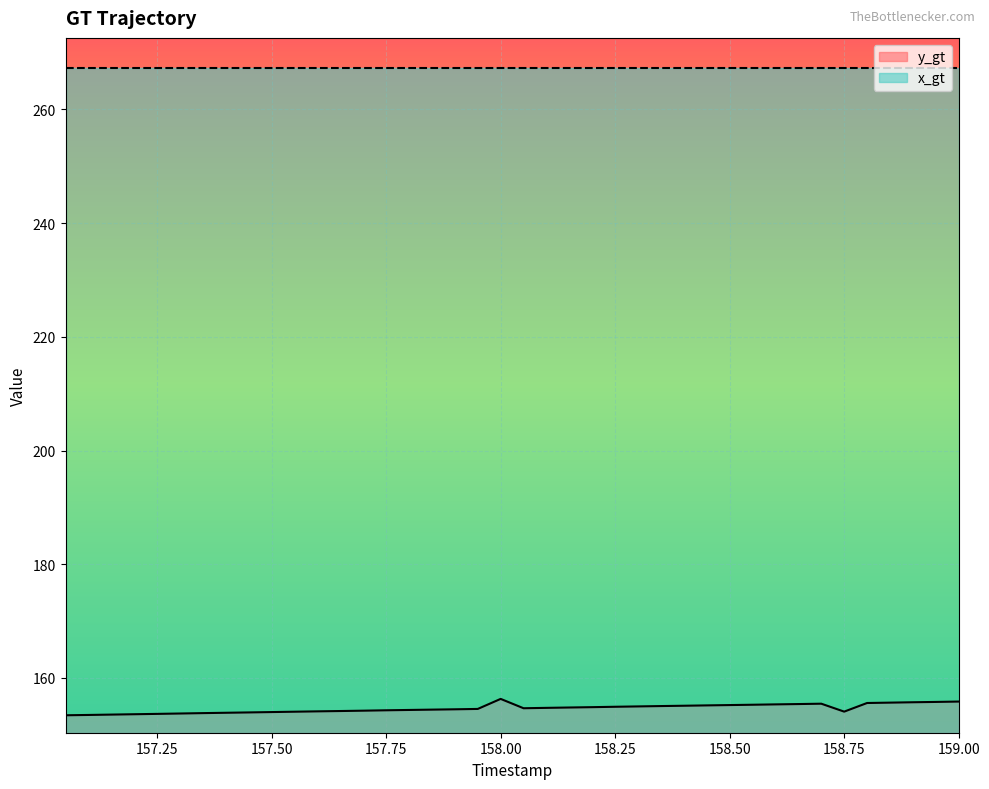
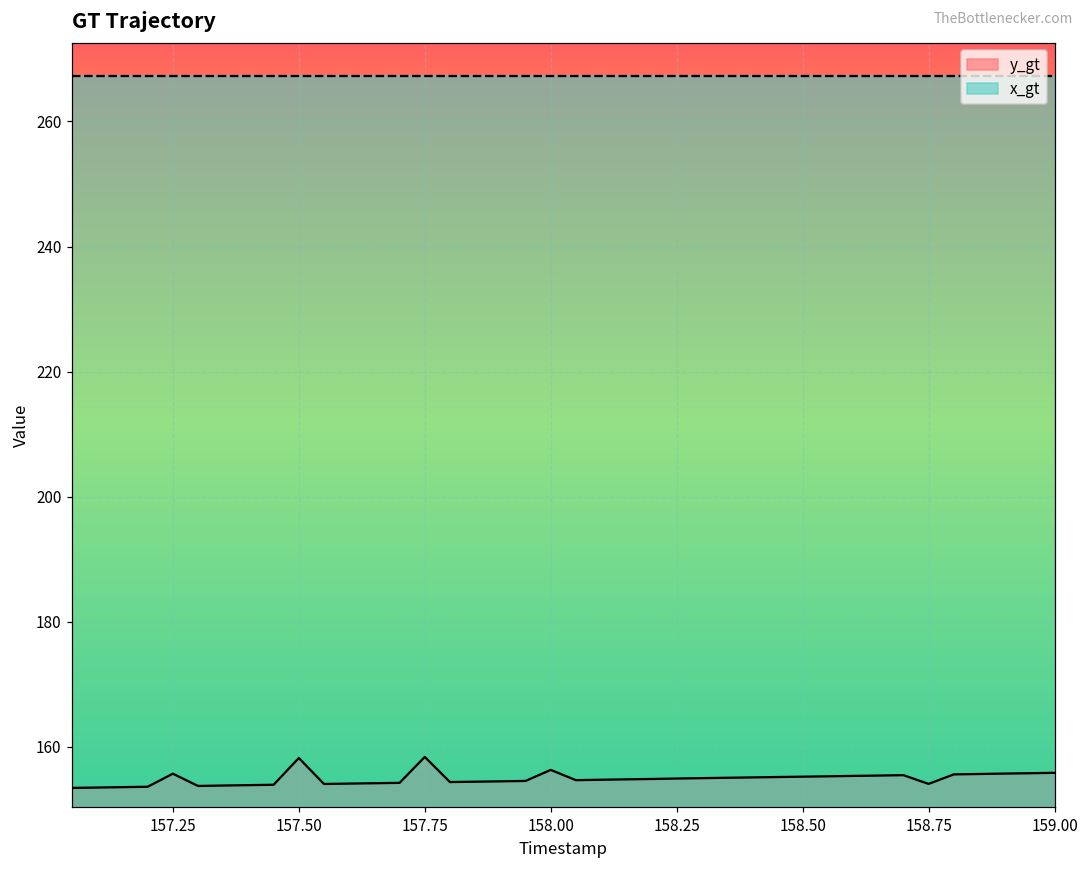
y_gt, 157.25: 154 -> 156
y_gt, 157.50: 154 -> 158
y_gt, 157.75: 154 -> 158
